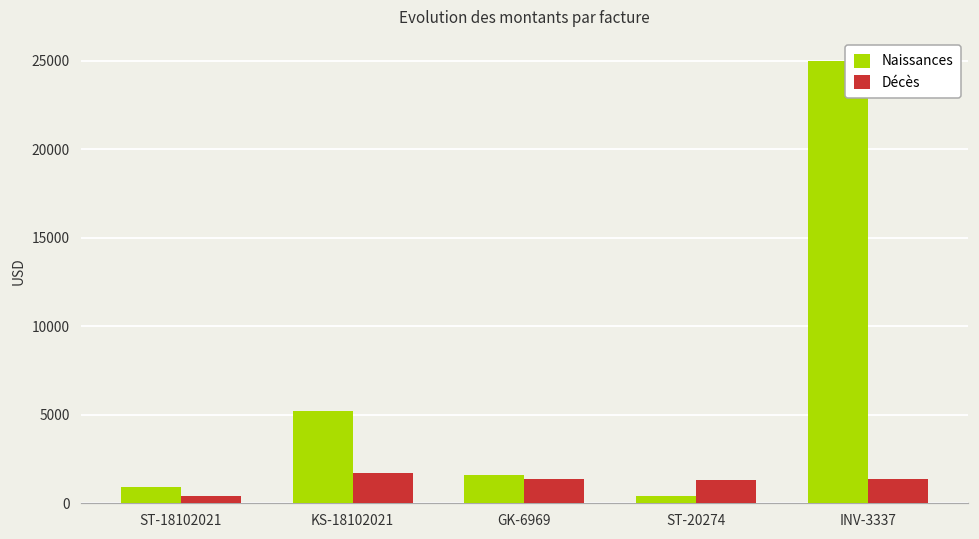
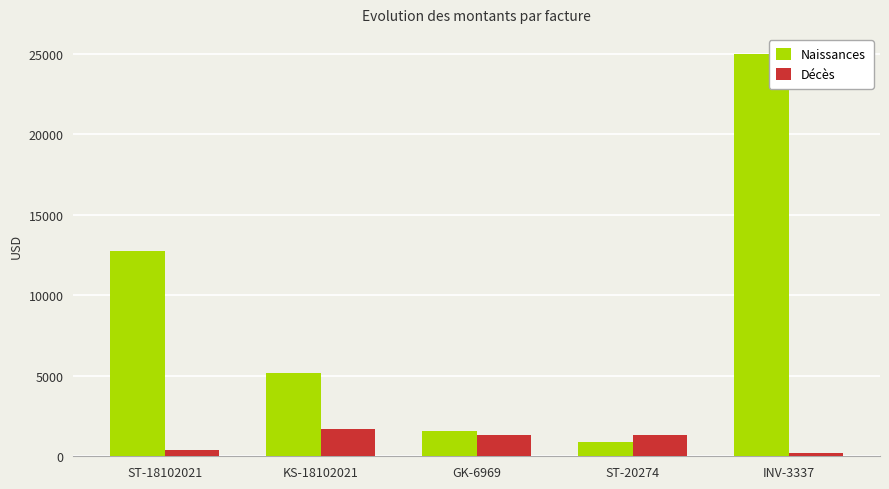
Naissances, ST-18102021: 900 -> 12800
Naissances, ST-20274: 400 -> 900
Décès, INV-3337: 1300 -> 200
